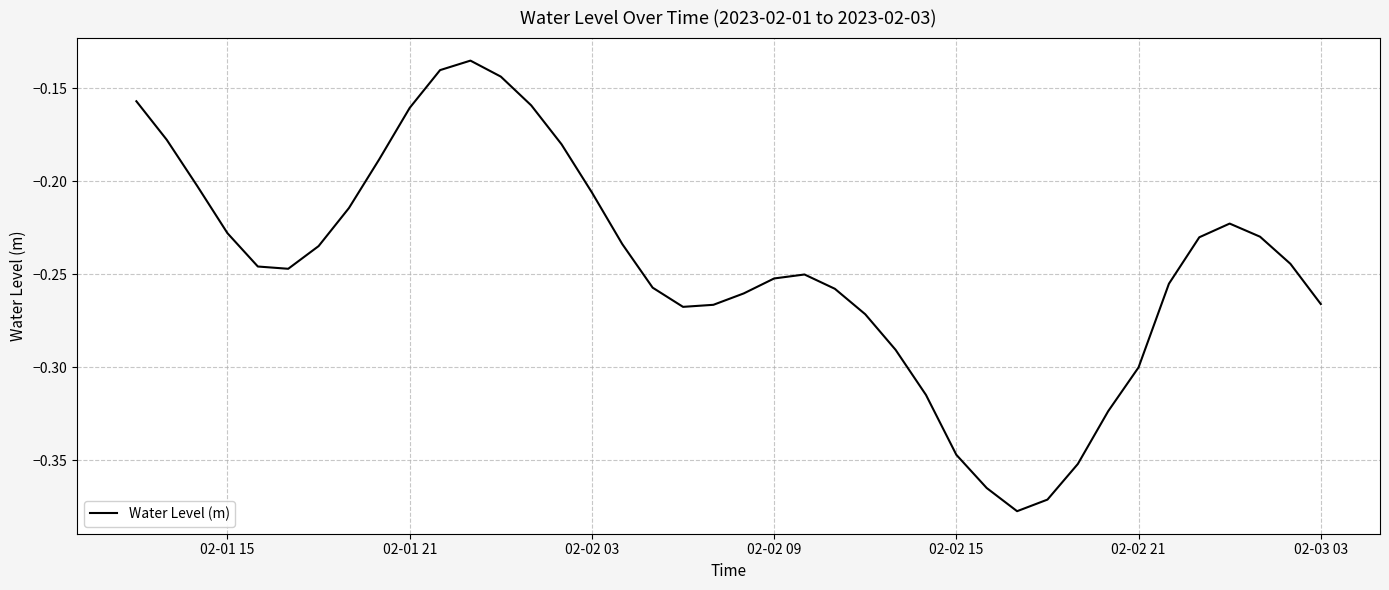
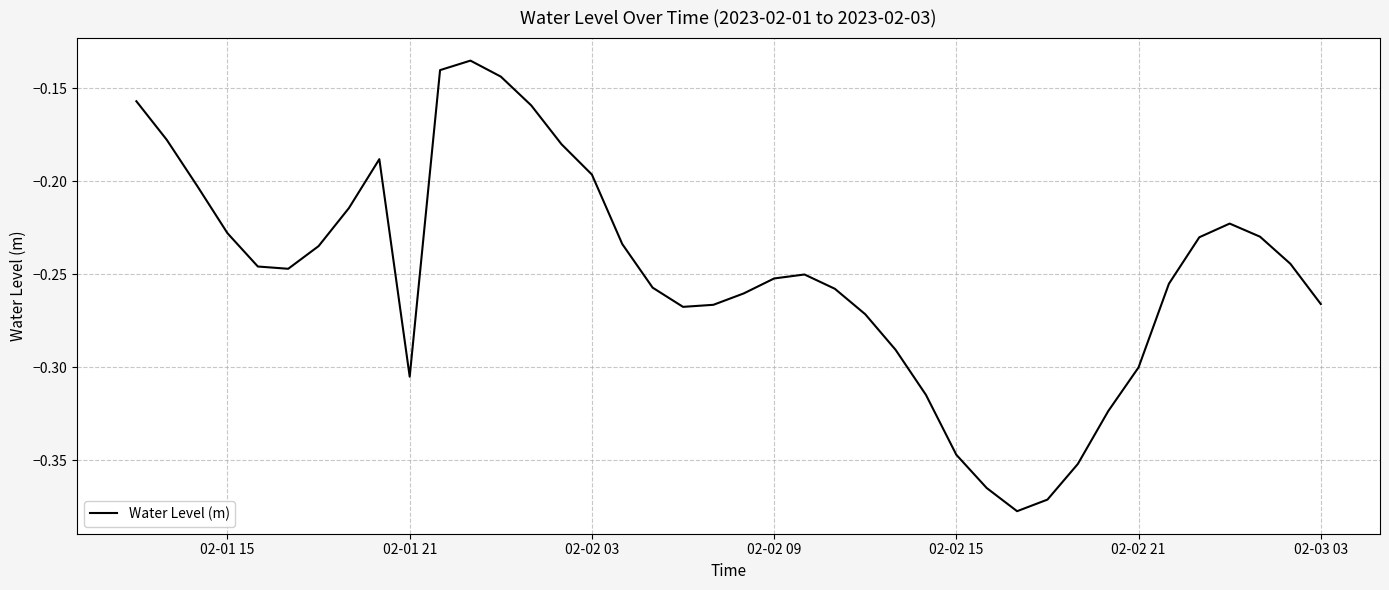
02-01 21: -0.161 -> -0.305
02-02 03: -0.206 -> -0.196
